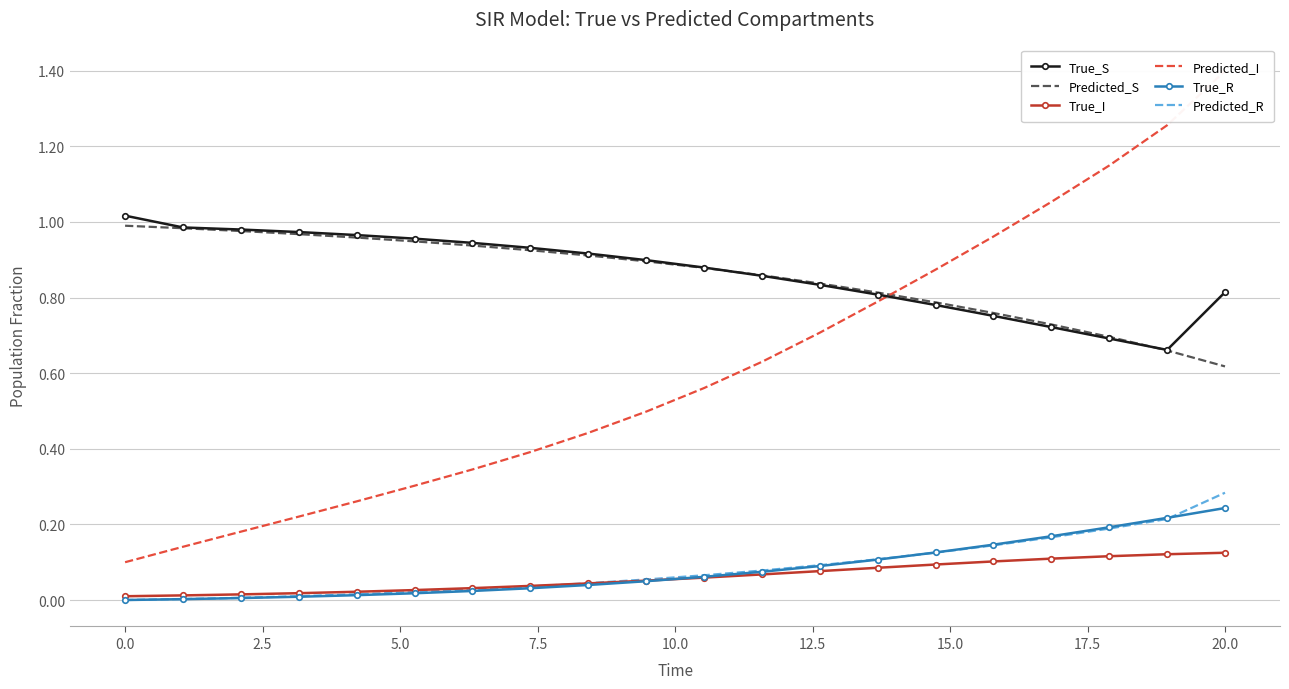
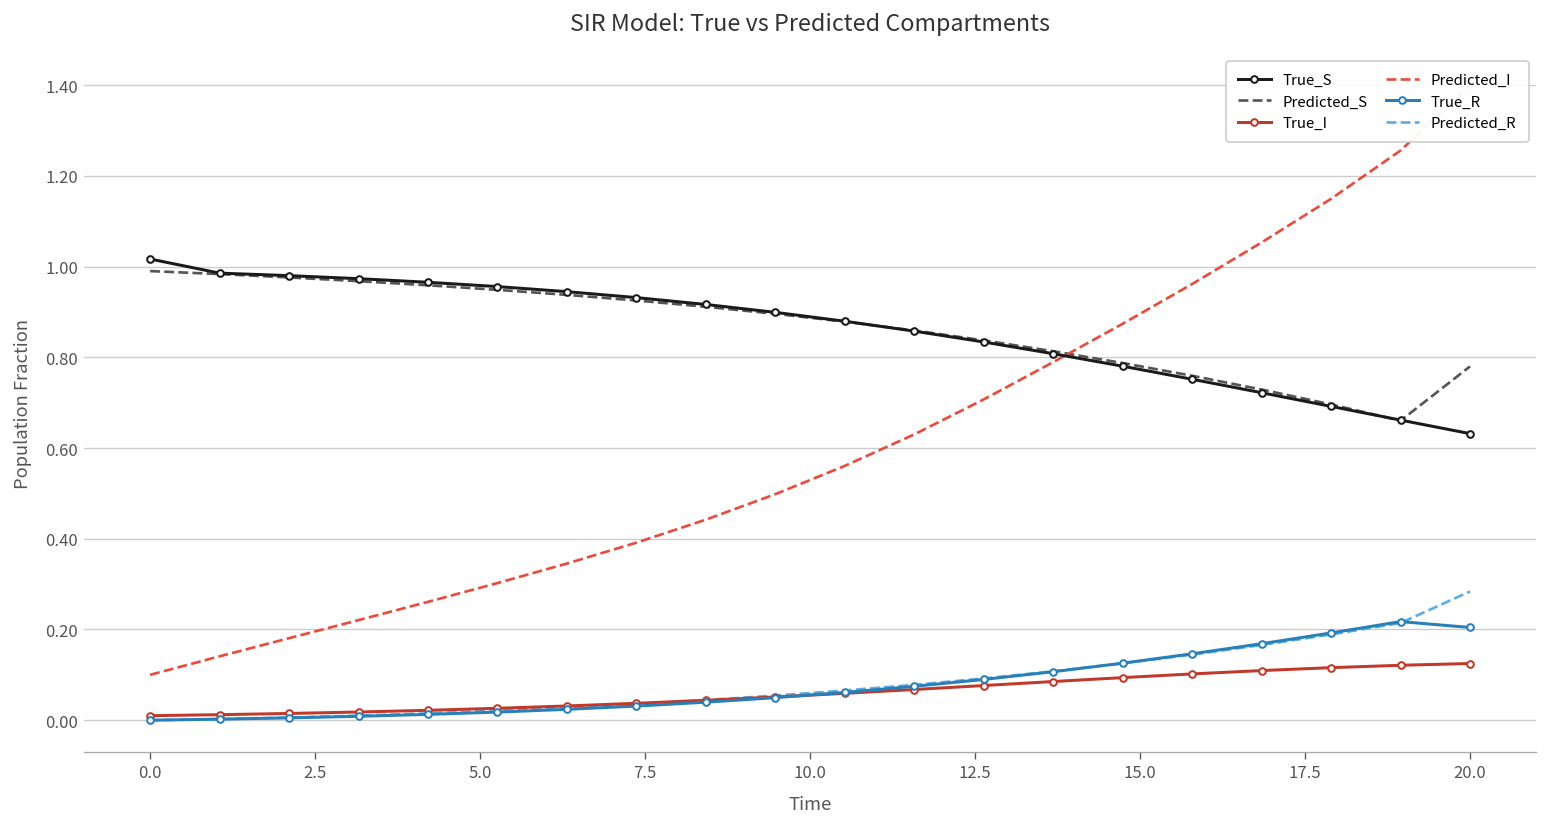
True_S, 20.0: 0.81 -> 0.63
Predicted_S, 20.0: 0.62 -> 0.78
True_R, 20.0: 0.24 -> 0.20
